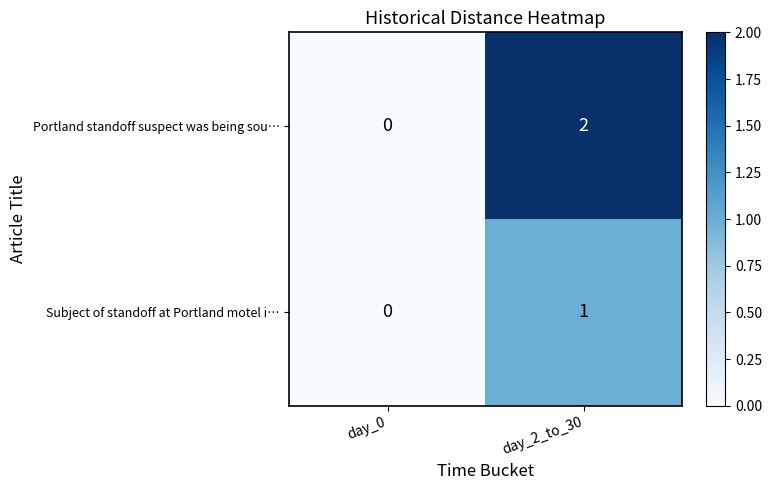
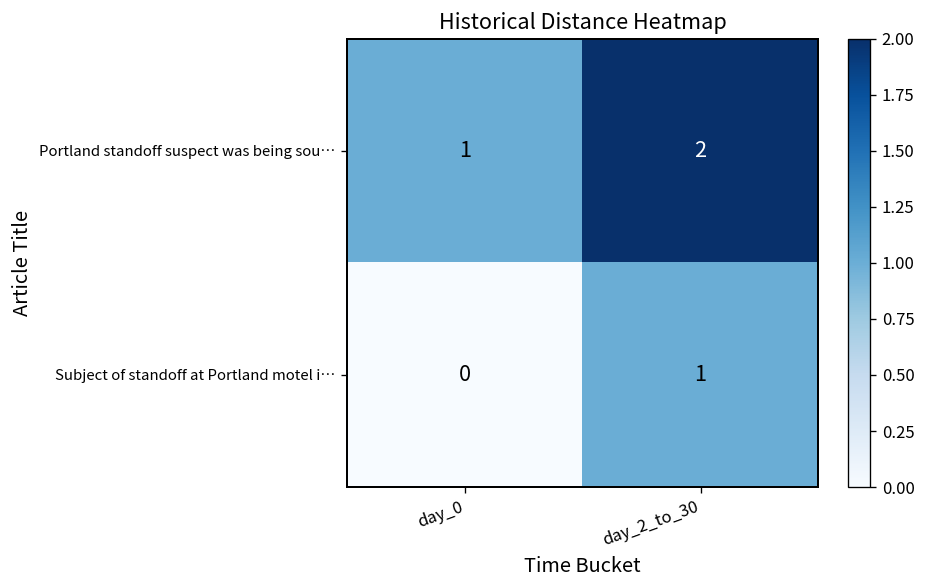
Portland standoff suspect was being sou…, day_0: 0 -> 1
